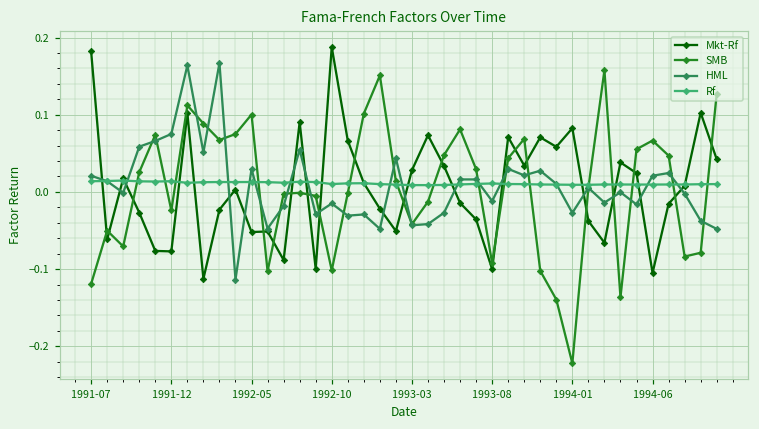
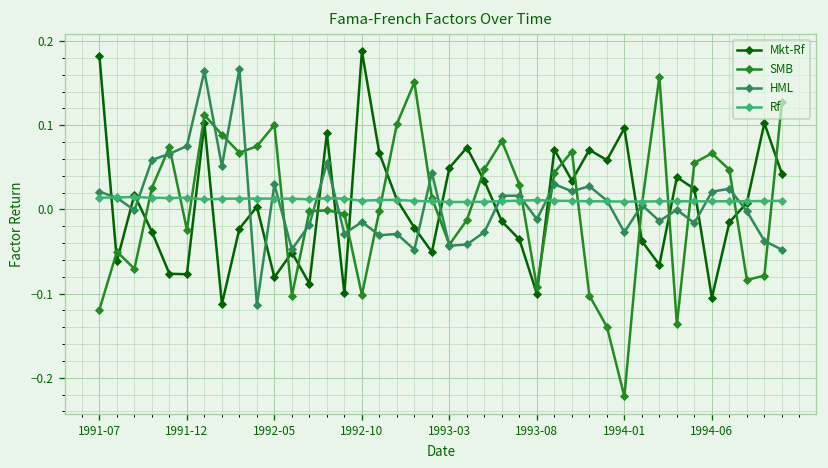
Mkt-Rf, 1992-05: -0.05 -> -0.08
Mkt-Rf, 1993-03: 0.03 -> 0.05
Mkt-Rf, 1994-01: 0.08 -> 0.10
